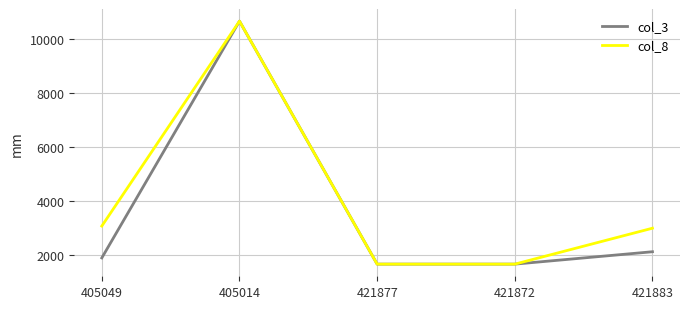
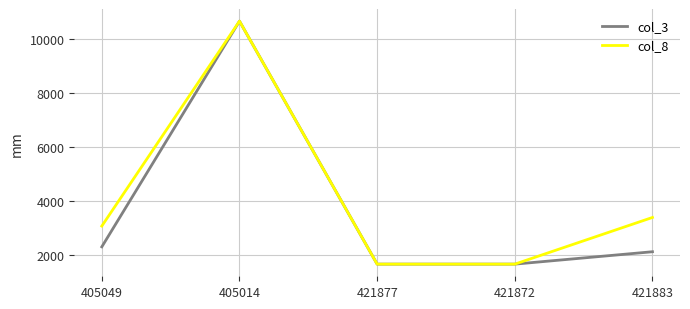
col_3, 405049: 1900 -> 2300
col_8, 421883: 3000 -> 3400
